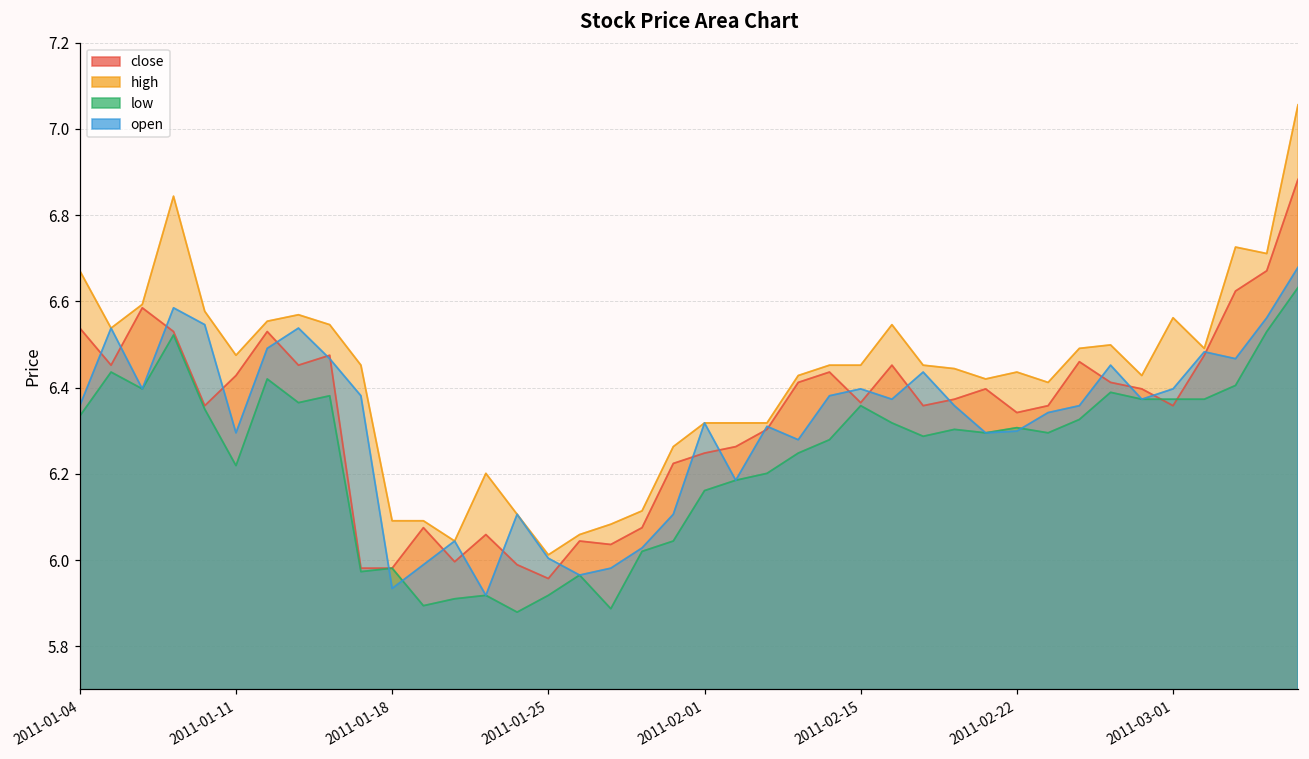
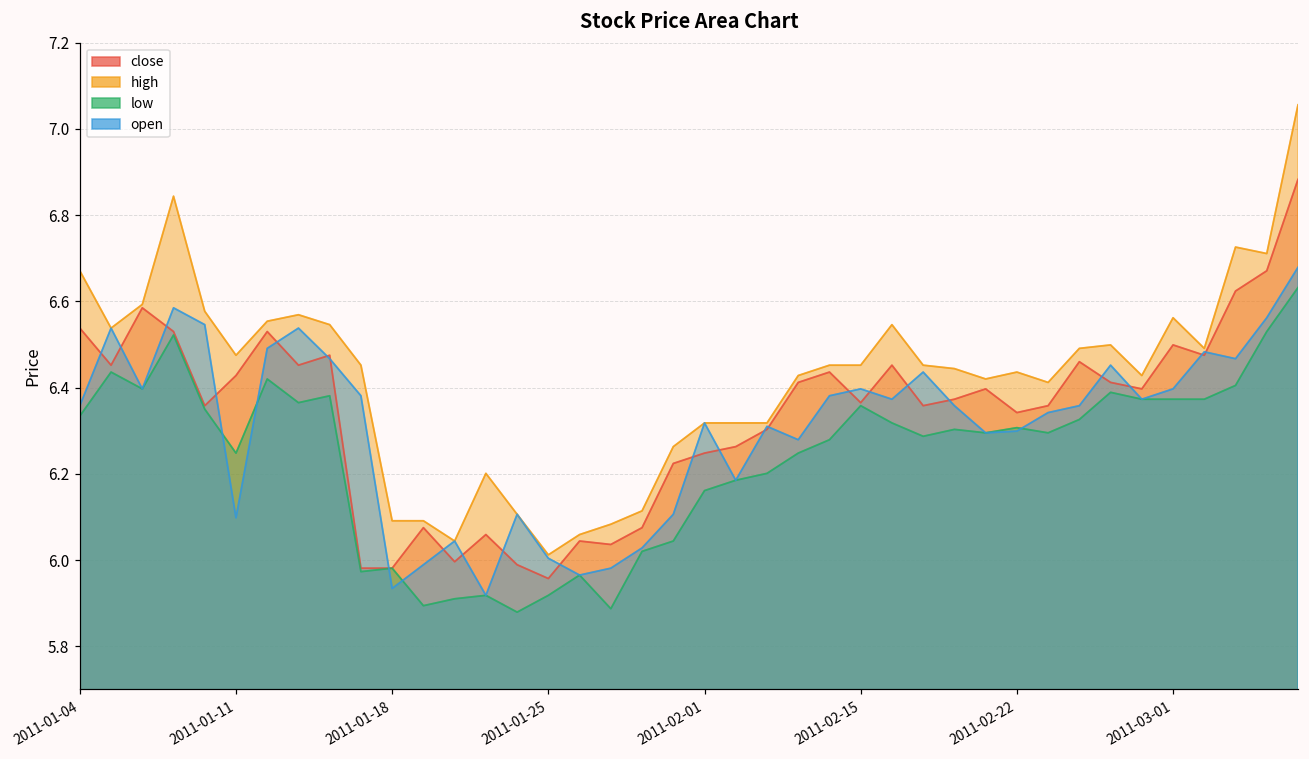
low, 2011-01-11: 6.22 -> 6.25
open, 2011-01-11: 6.30 -> 6.10
close, 2011-03-01: 6.36 -> 6.50
